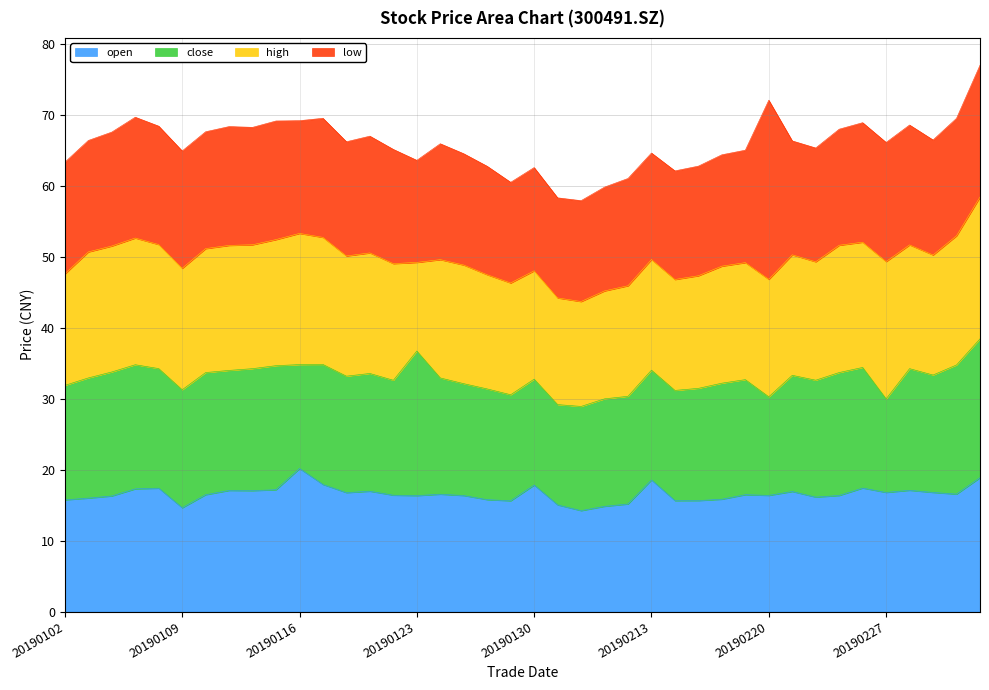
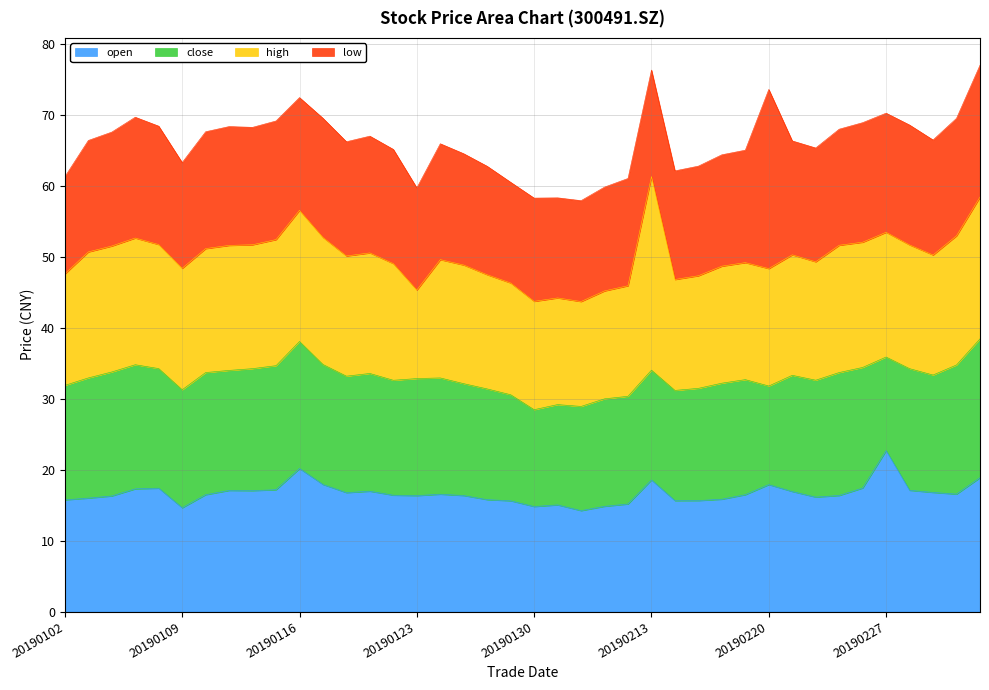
low, 20190102: 16 -> 14
low, 20190109: 17 -> 15
close, 20190116: 15 -> 18
close, 20190123: 20 -> 17
open, 20190130: 18 -> 15
close, 20190130: 15 -> 14
high, 20190213: 16 -> 27
open, 20190220: 16 -> 18
open, 20190227: 17 -> 23
high, 20190227: 19 -> 18
